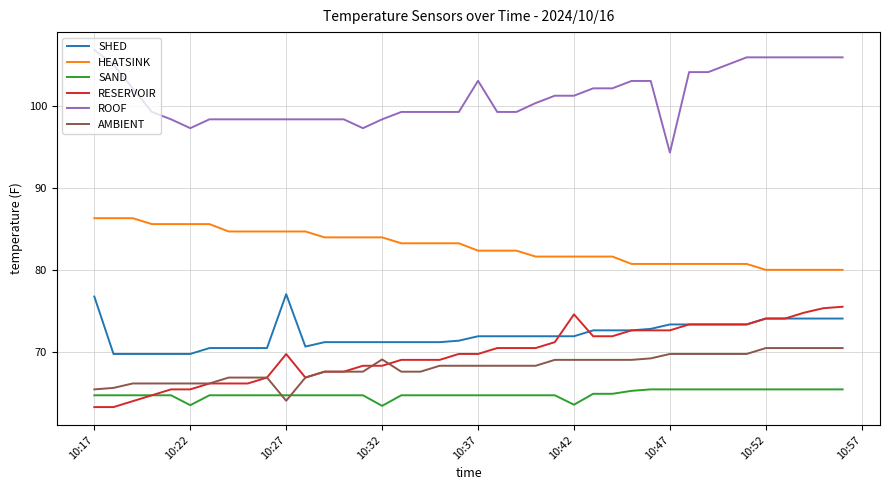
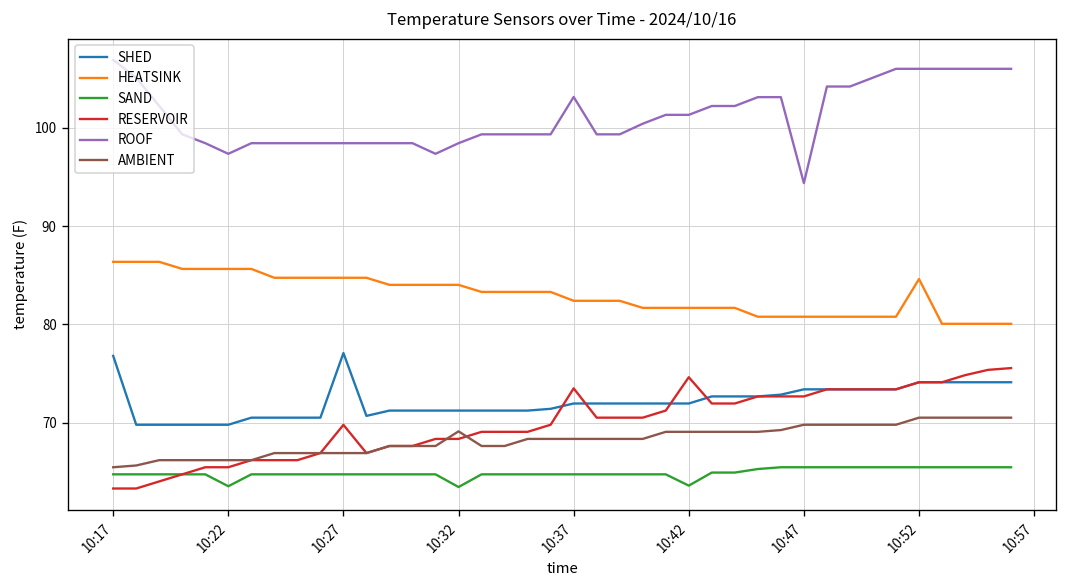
AMBIENT, 10:27: 64 -> 67
RESERVOIR, 10:37: 70 -> 74
HEATSINK, 10:52: 80 -> 85
